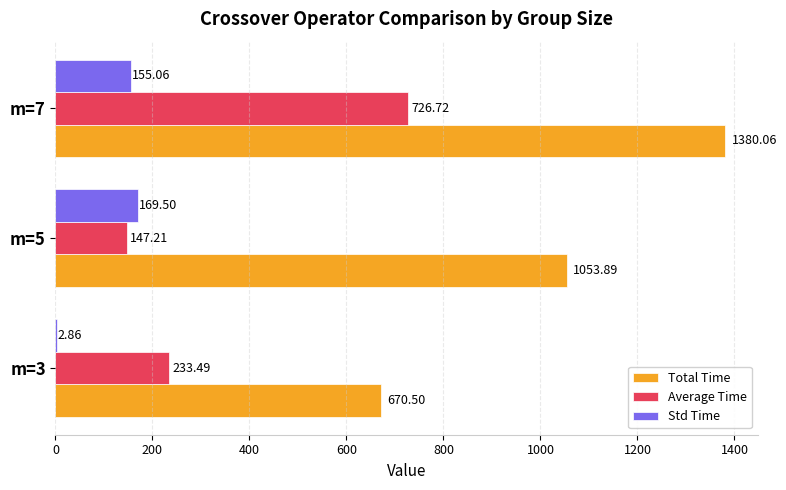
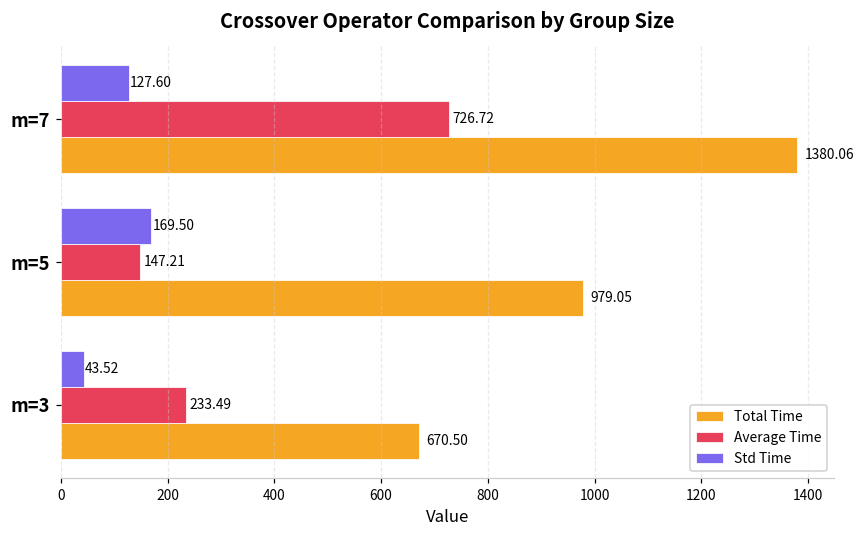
Std Time, m=7: 155.06 -> 127.60
Total Time, m=5: 1053.89 -> 979.05
Std Time, m=3: 2.86 -> 43.52
